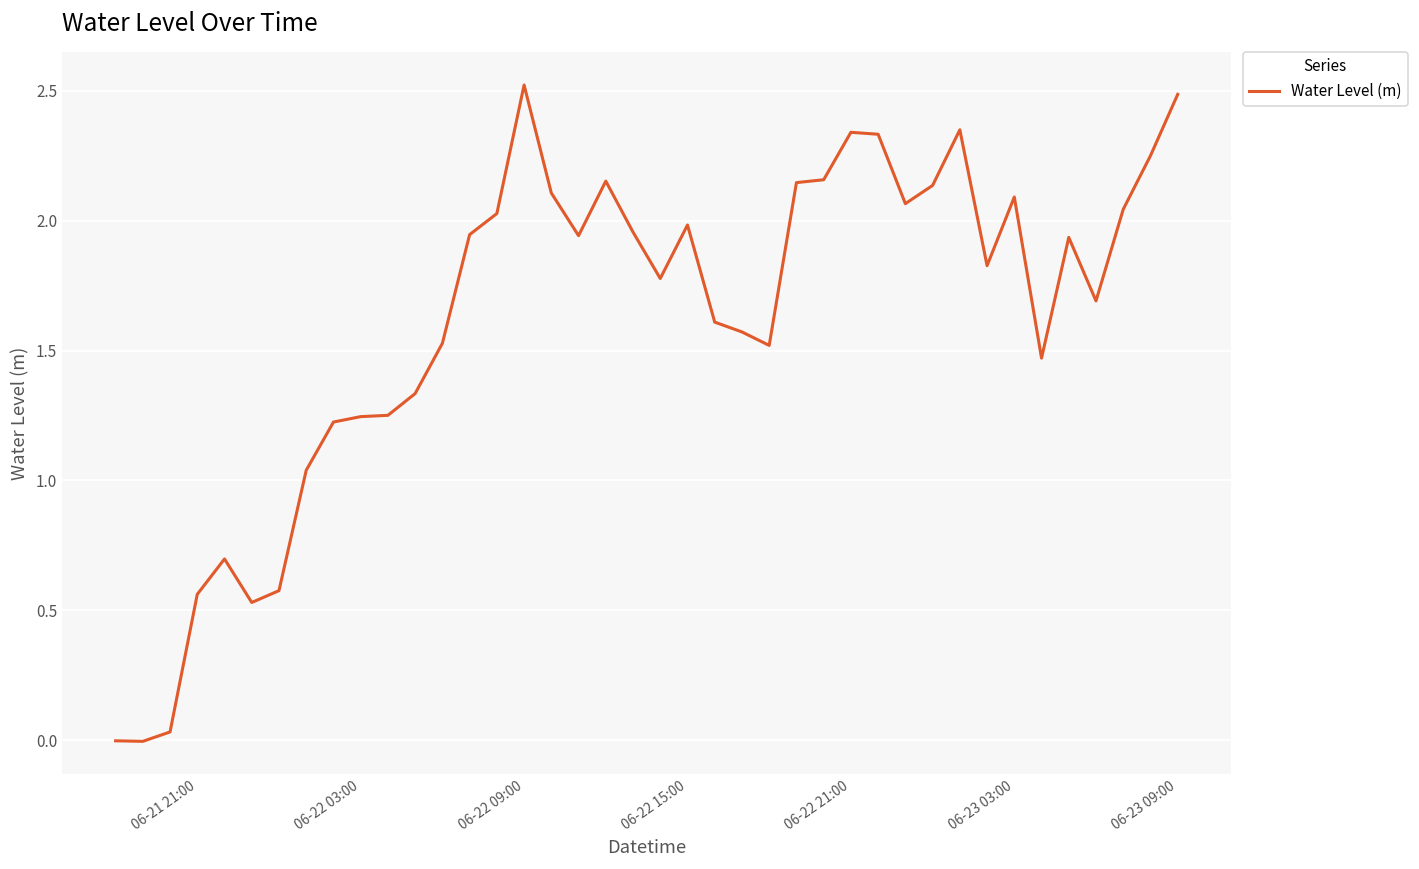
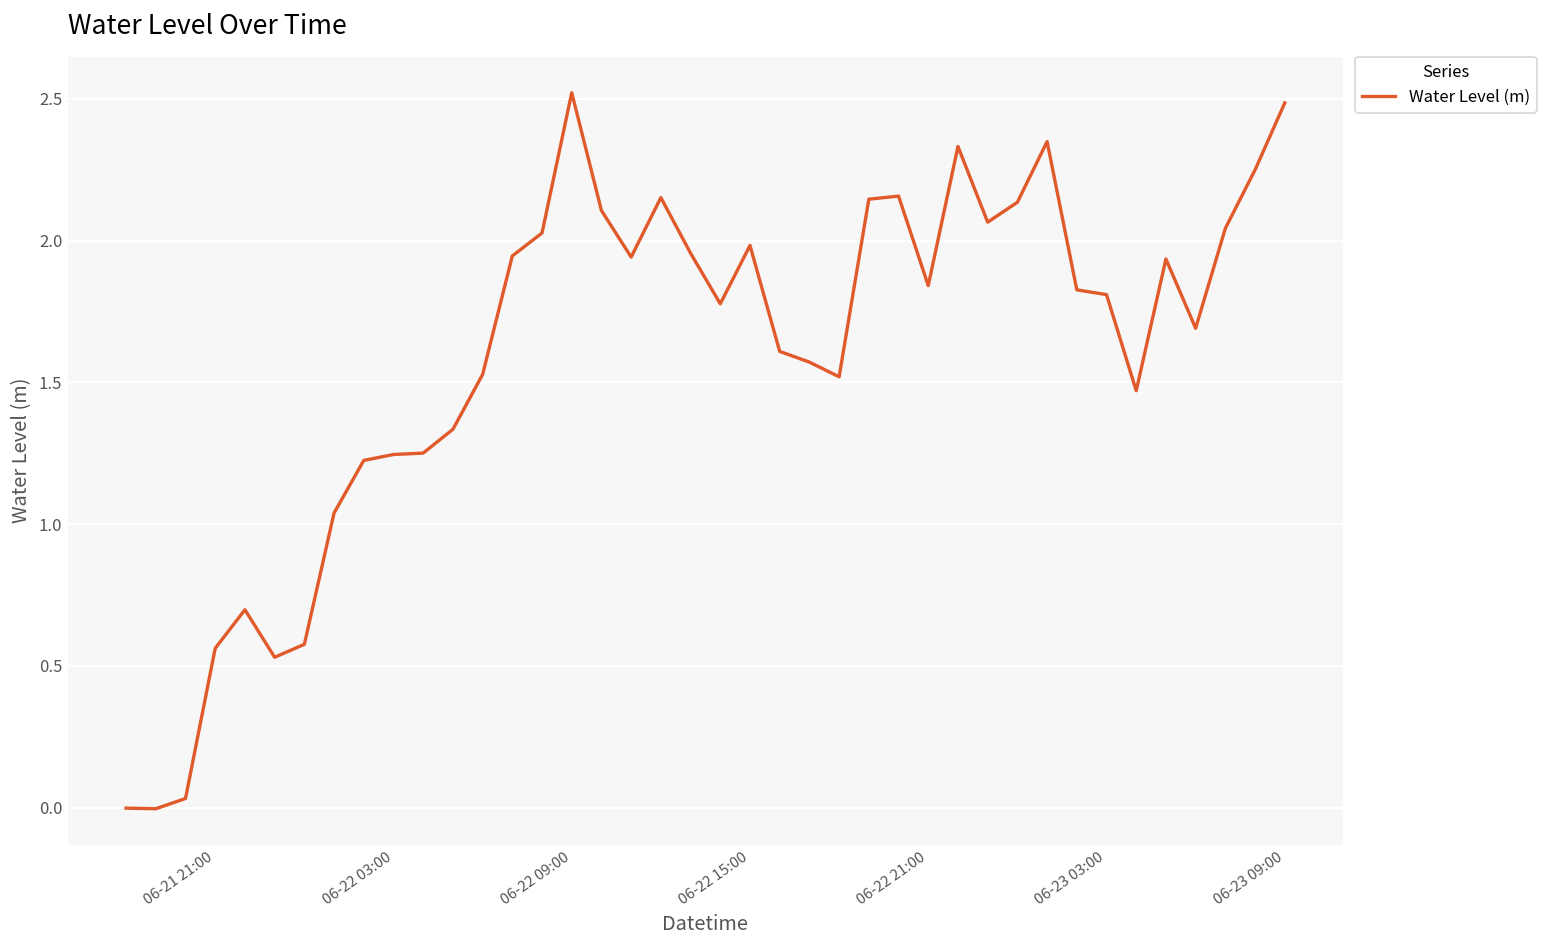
06-22 21:00: 2.34 -> 1.84
06-23 03:00: 2.09 -> 1.81
